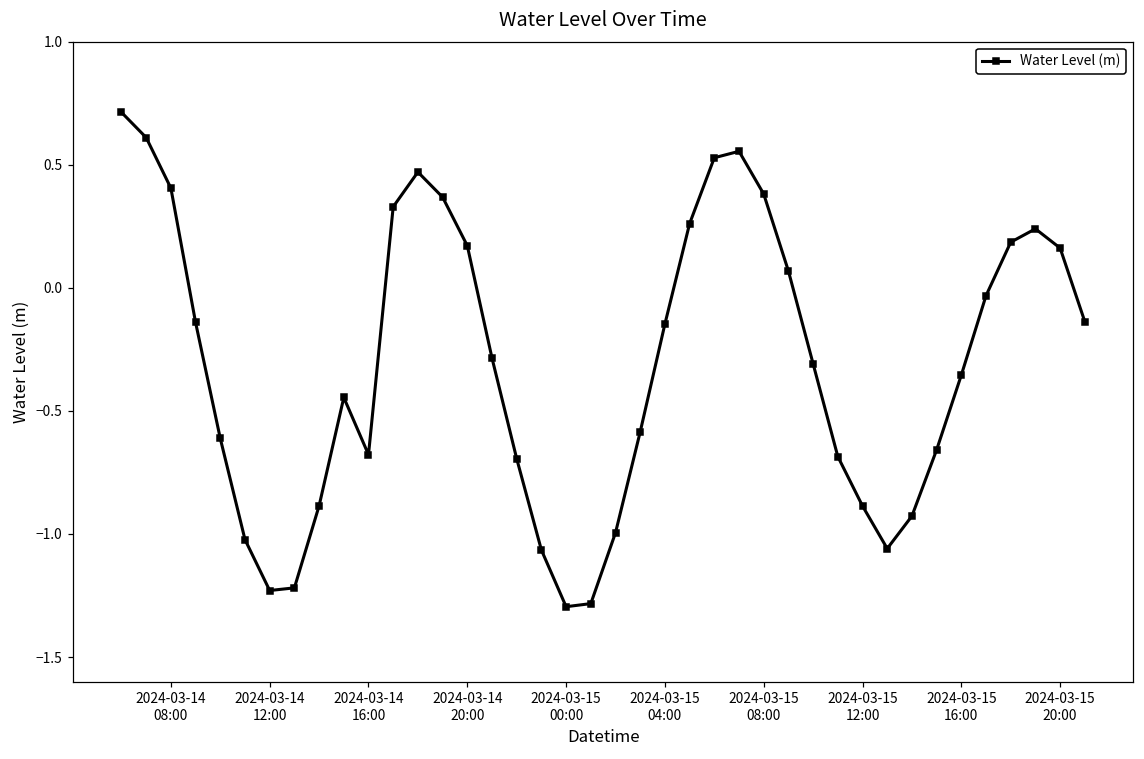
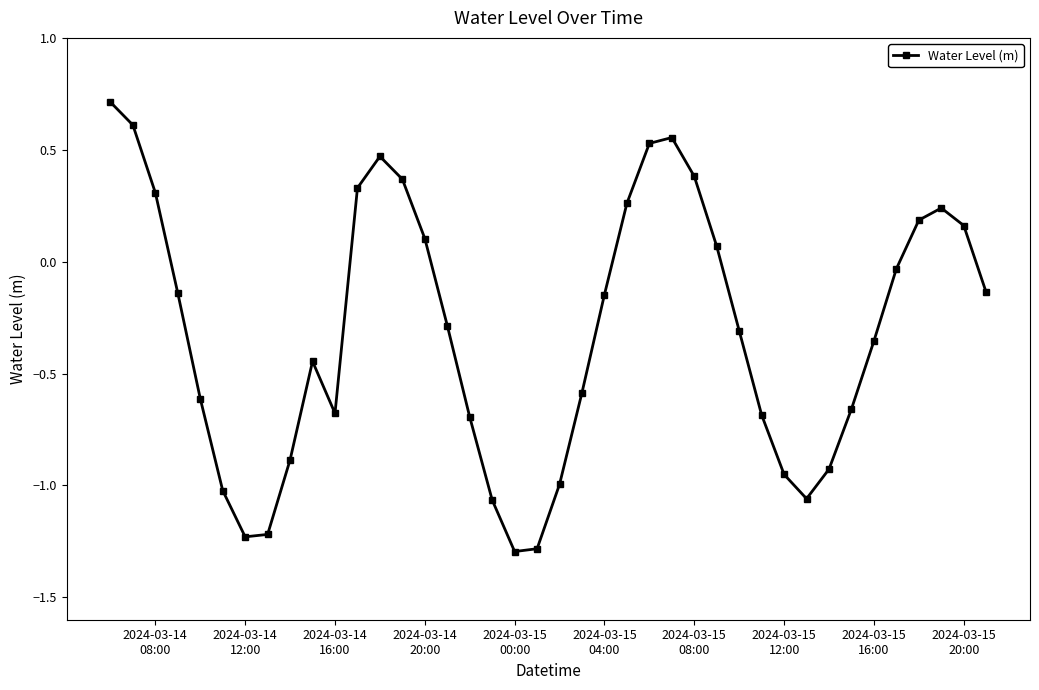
2024-03-14 08:00: 0.40 -> 0.31
2024-03-14 20:00: 0.17 -> 0.10
2024-03-15 12:00: -0.89 -> -0.95
